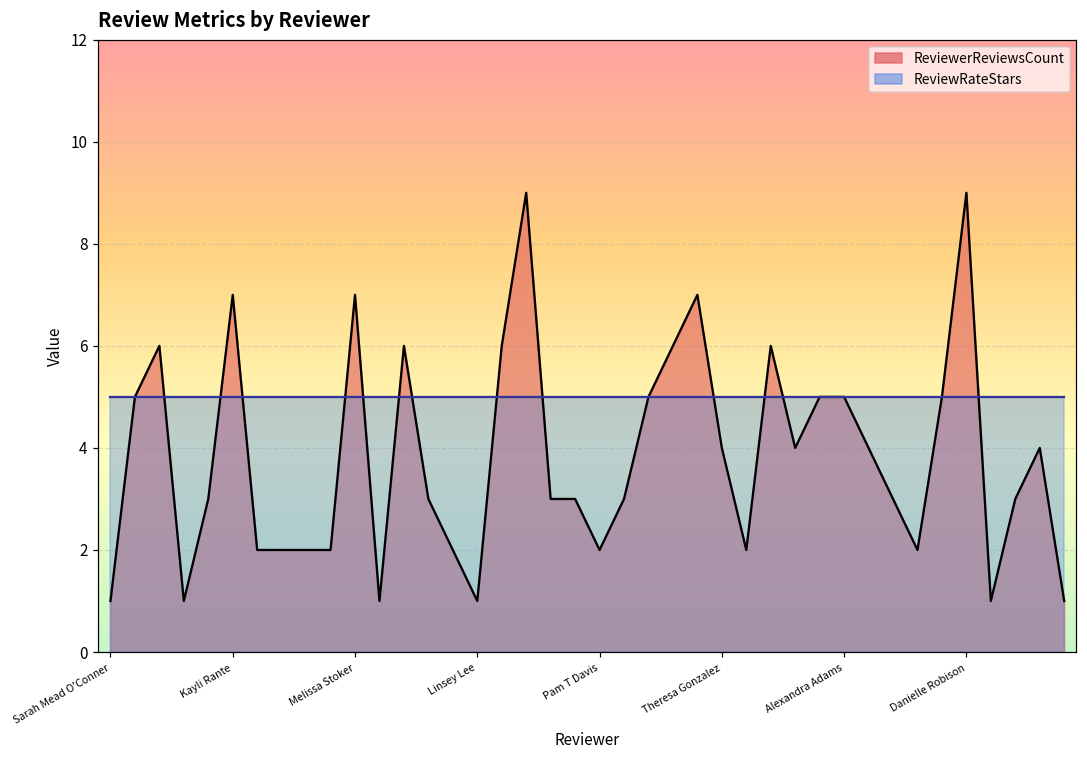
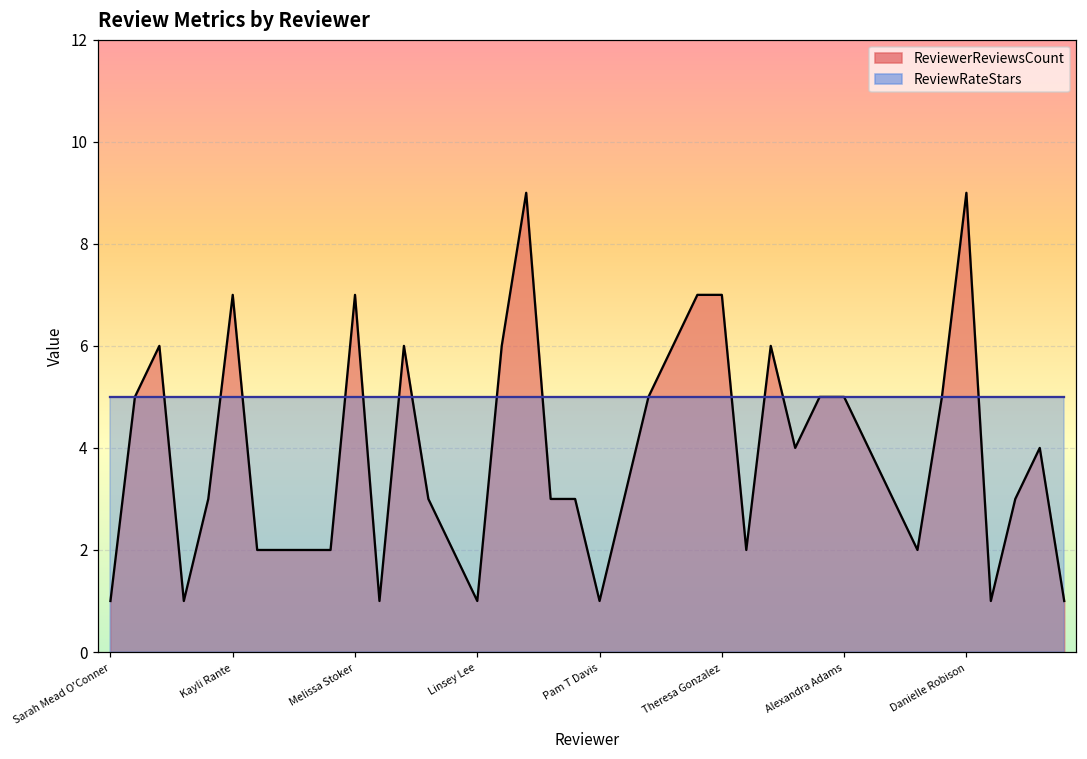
ReviewerReviewsCount, Pam T Davis: 2 -> 1
ReviewerReviewsCount, Theresa Gonzalez: 4 -> 7
